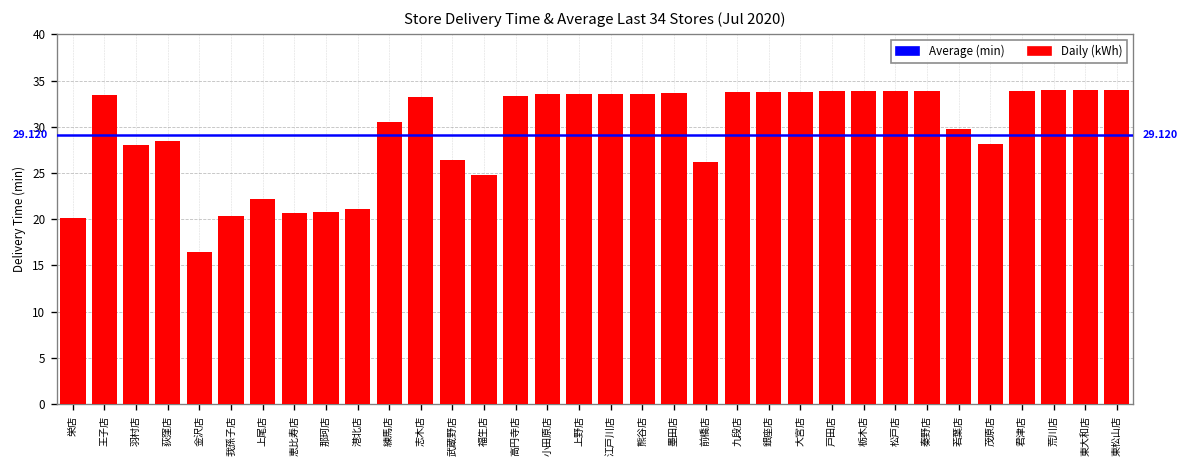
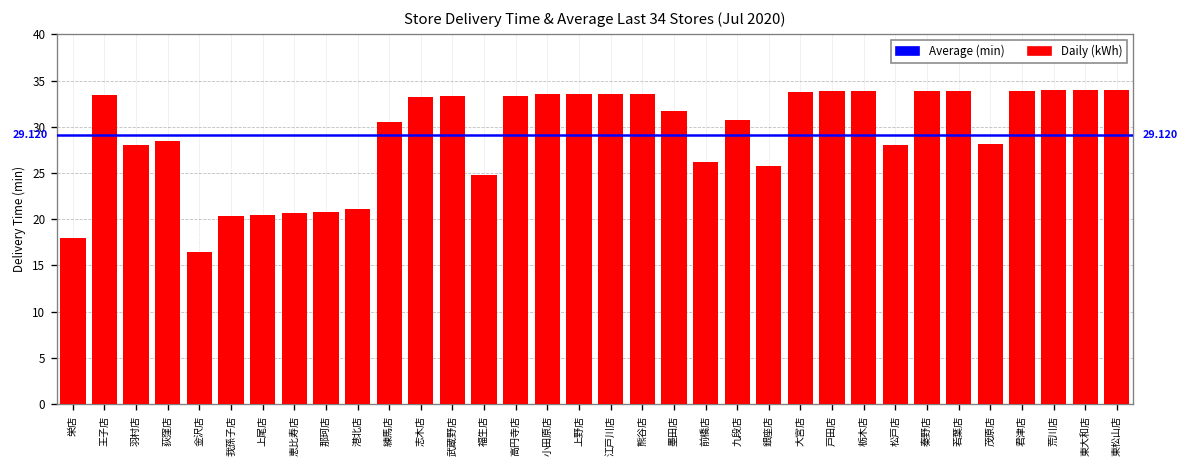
栄店: 20 -> 18
上尾店: 22 -> 21
武蔵野店: 26 -> 33
墨田店: 34 -> 32
九段店: 34 -> 31
銀座店: 34 -> 26
松戸店: 34 -> 28
若葉店: 30 -> 34
